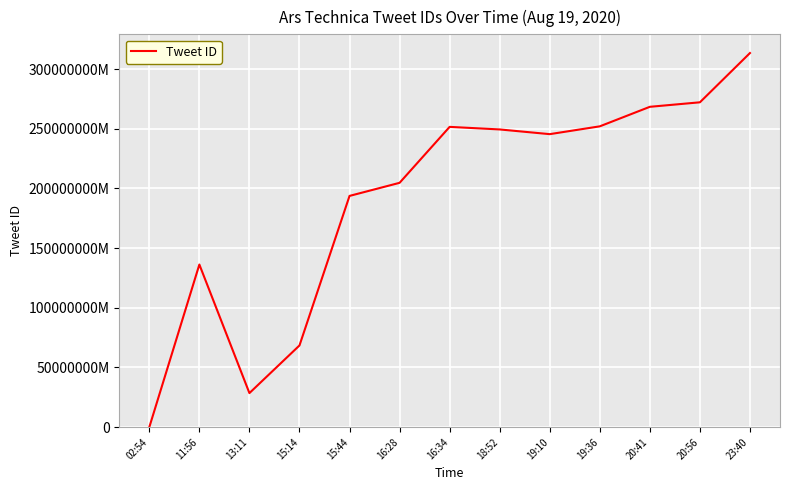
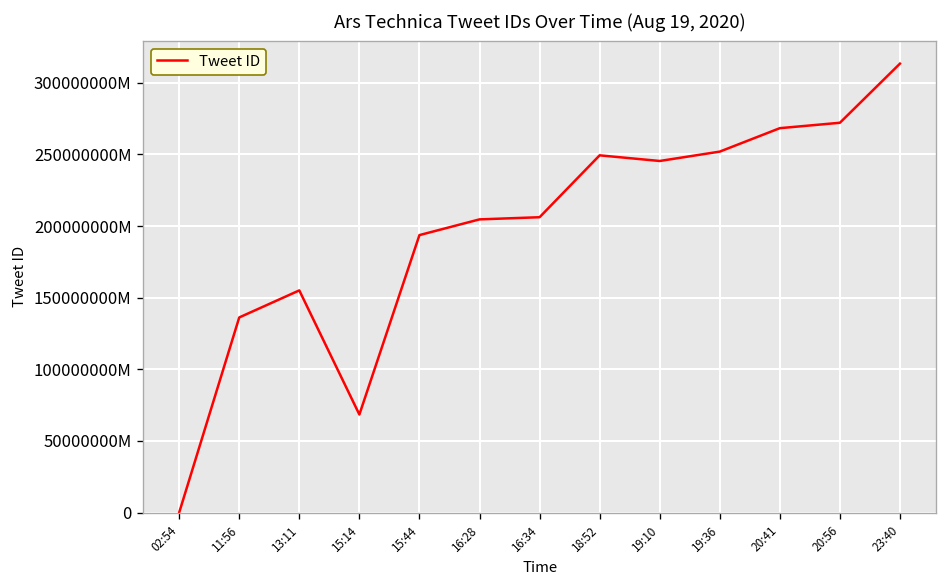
13:11: 29000000000000 -> 155000000000000
16:34: 252000000000000 -> 206000000000000
